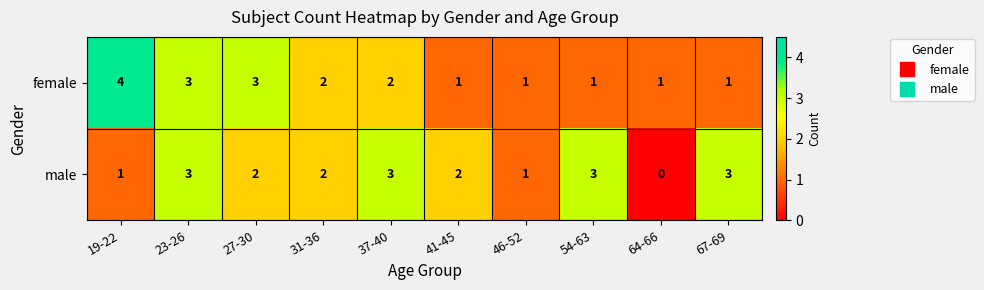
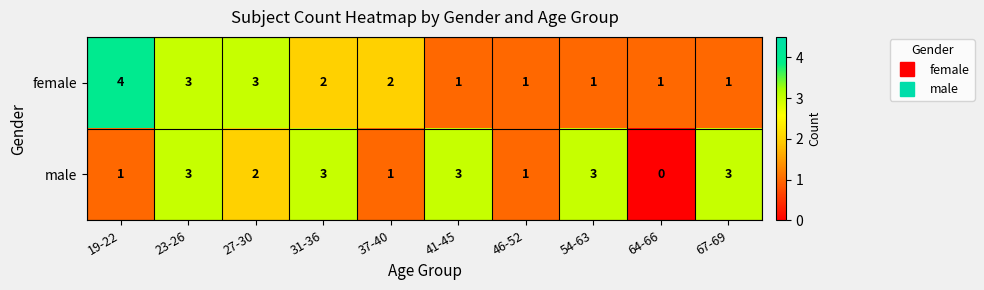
male, 31-36: 2 -> 3
male, 37-40: 3 -> 1
male, 41-45: 2 -> 3
